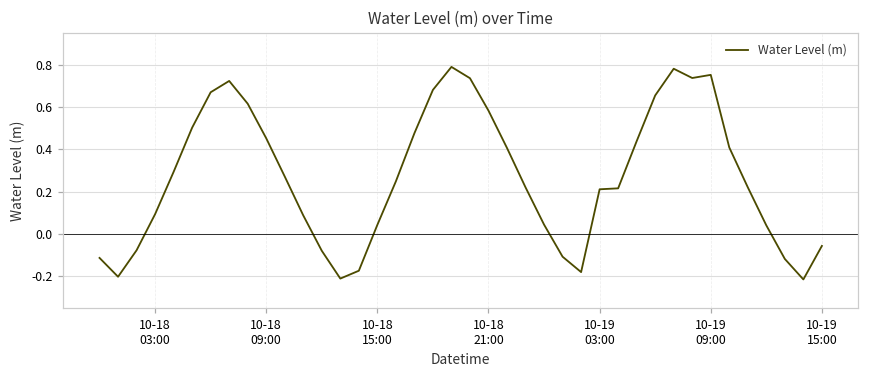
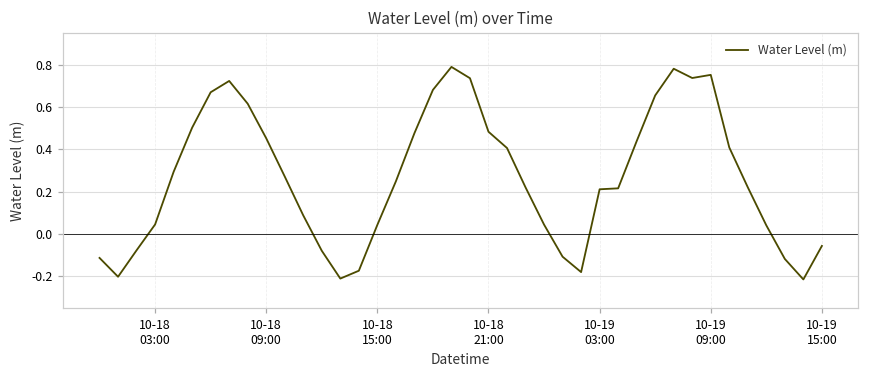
10-18 03:00: 0.09 -> 0.05
10-18 21:00: 0.58 -> 0.48
